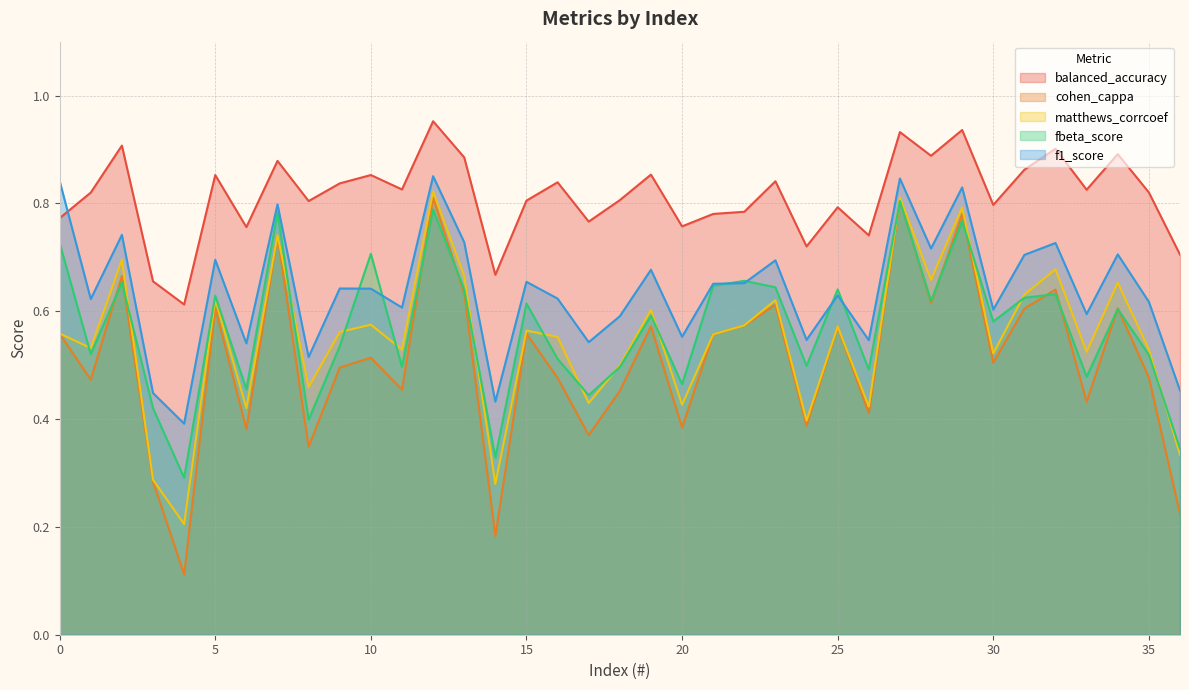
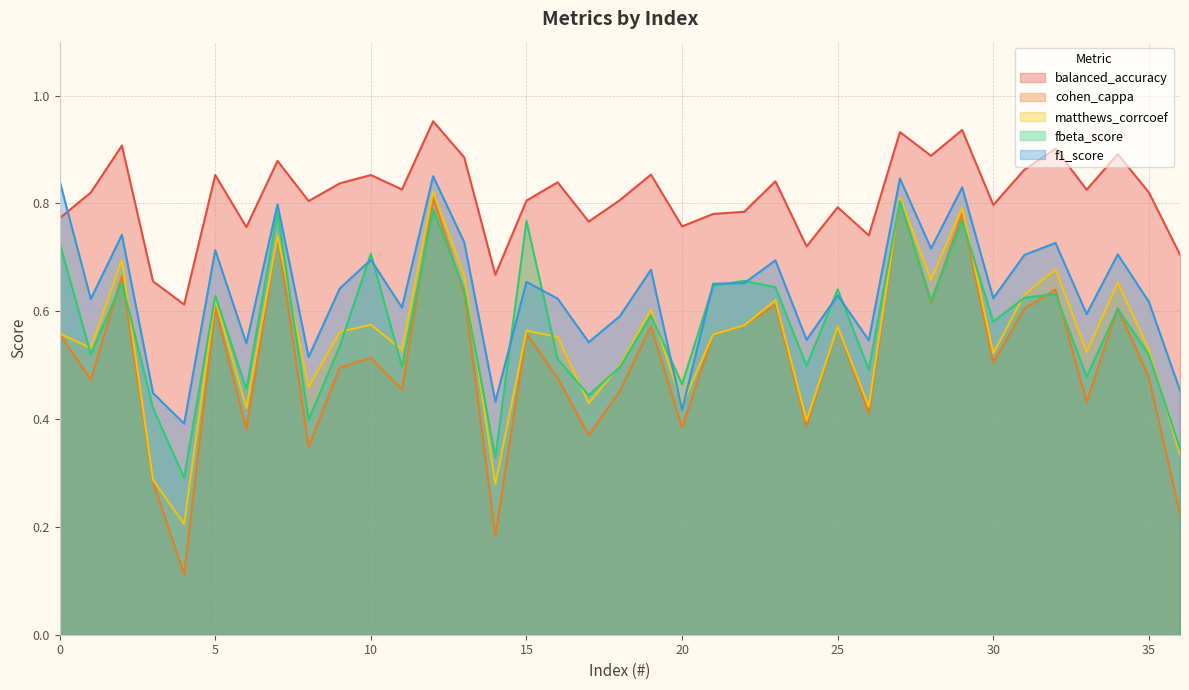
f1_score, 5: 0.70 -> 0.71
f1_score, 10: 0.64 -> 0.70
fbeta_score, 15: 0.61 -> 0.77
f1_score, 20: 0.55 -> 0.42
f1_score, 30: 0.60 -> 0.62
